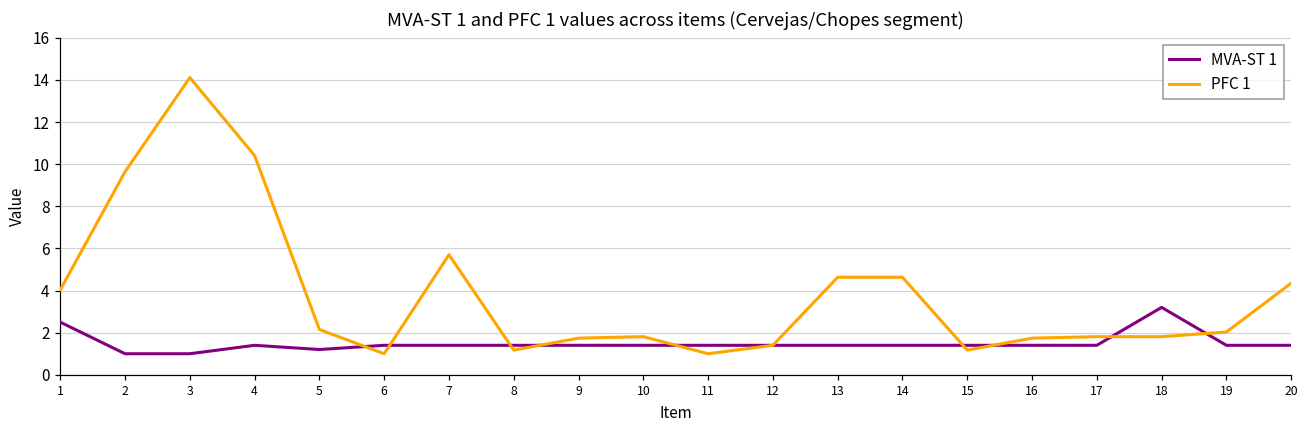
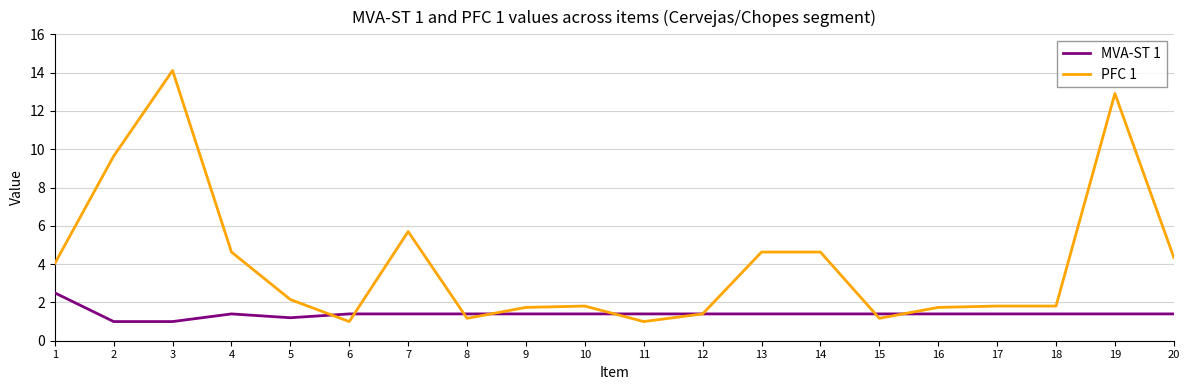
PFC 1, 4: 10.4 -> 4.6
MVA-ST 1, 18: 3.2 -> 1.4
PFC 1, 19: 2.0 -> 12.9
